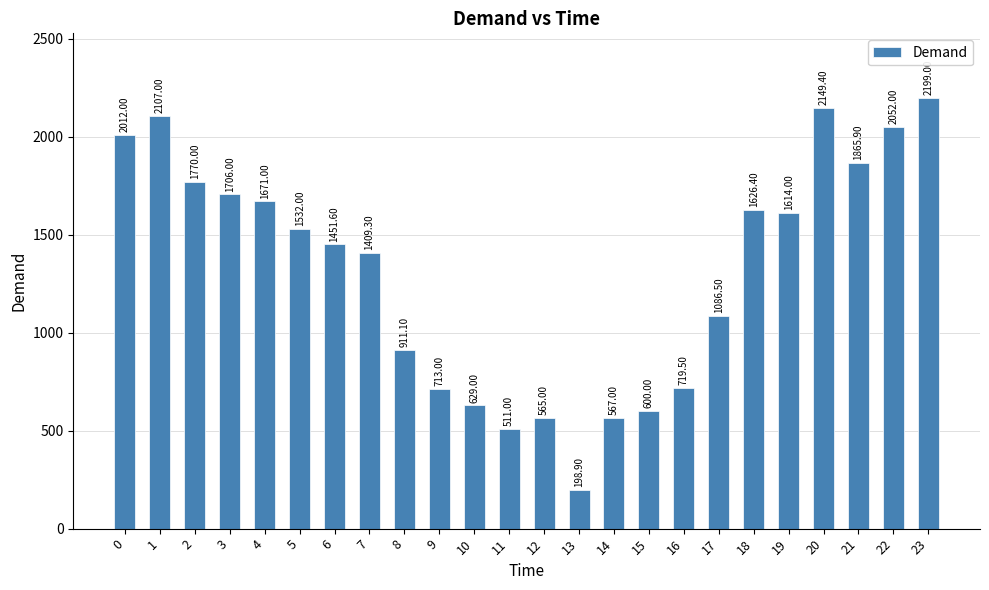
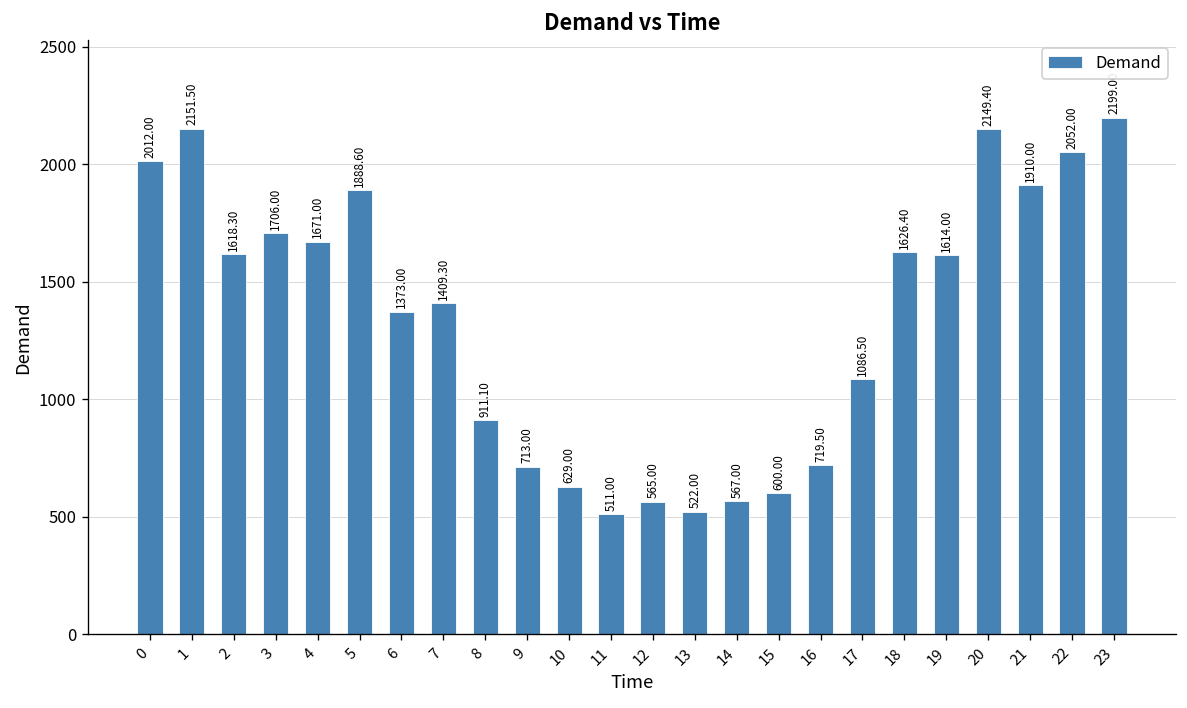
1: 2107.00 -> 2151.50
2: 1770.00 -> 1618.30
5: 1532.00 -> 1888.60
6: 1451.60 -> 1373.00
13: 198.90 -> 522.00
21: 1865.90 -> 1910.00
